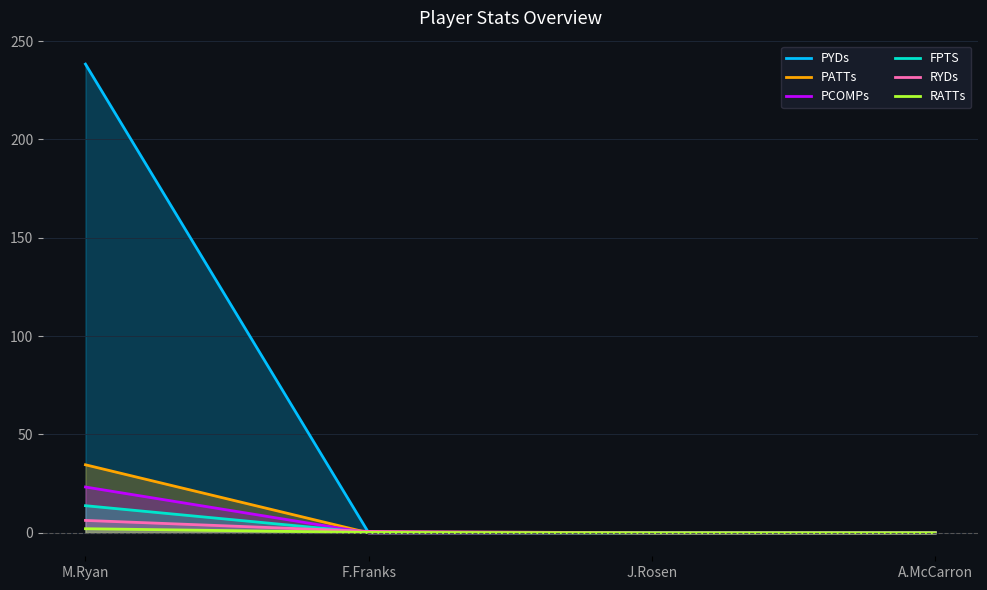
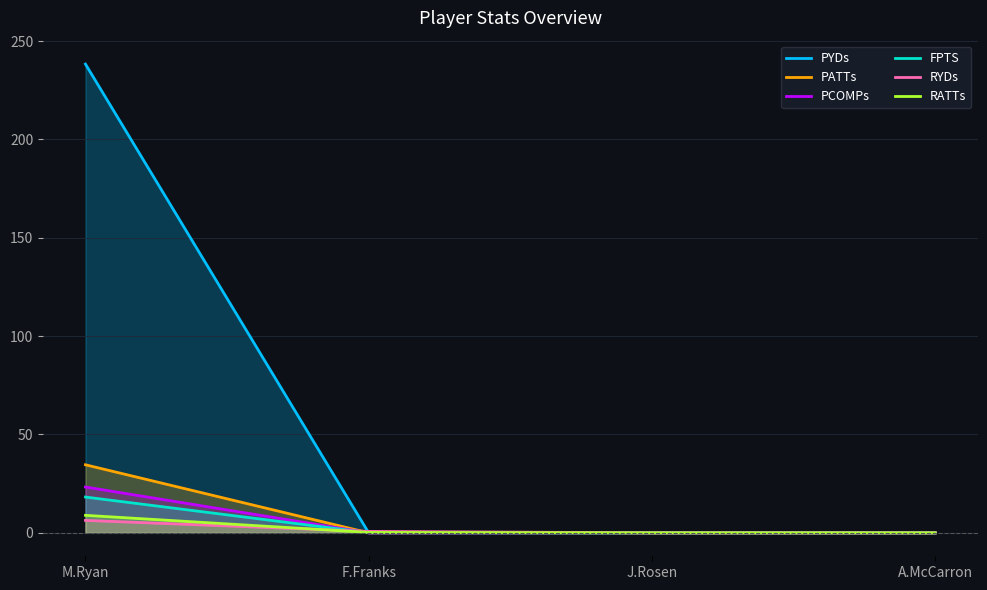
FPTS, M.Ryan: 14 -> 18
RATTs, M.Ryan: 2 -> 9
